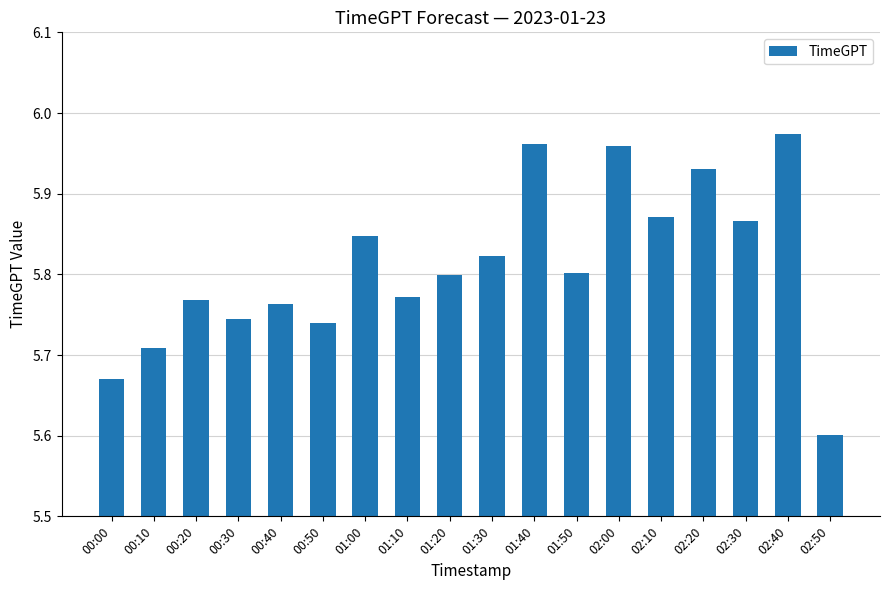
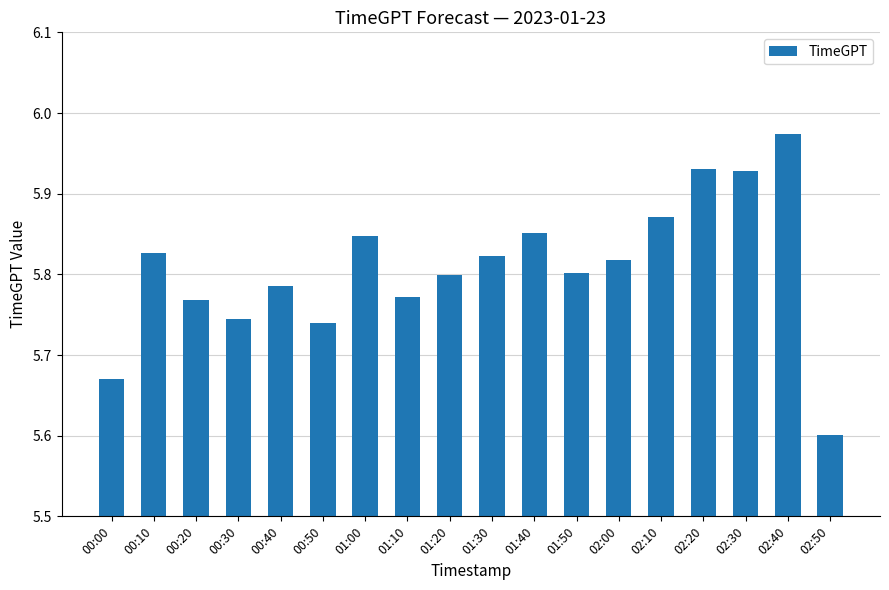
00:10: 5.71 -> 5.83
00:40: 5.76 -> 5.79
01:40: 5.96 -> 5.85
02:00: 5.96 -> 5.82
02:30: 5.87 -> 5.93
